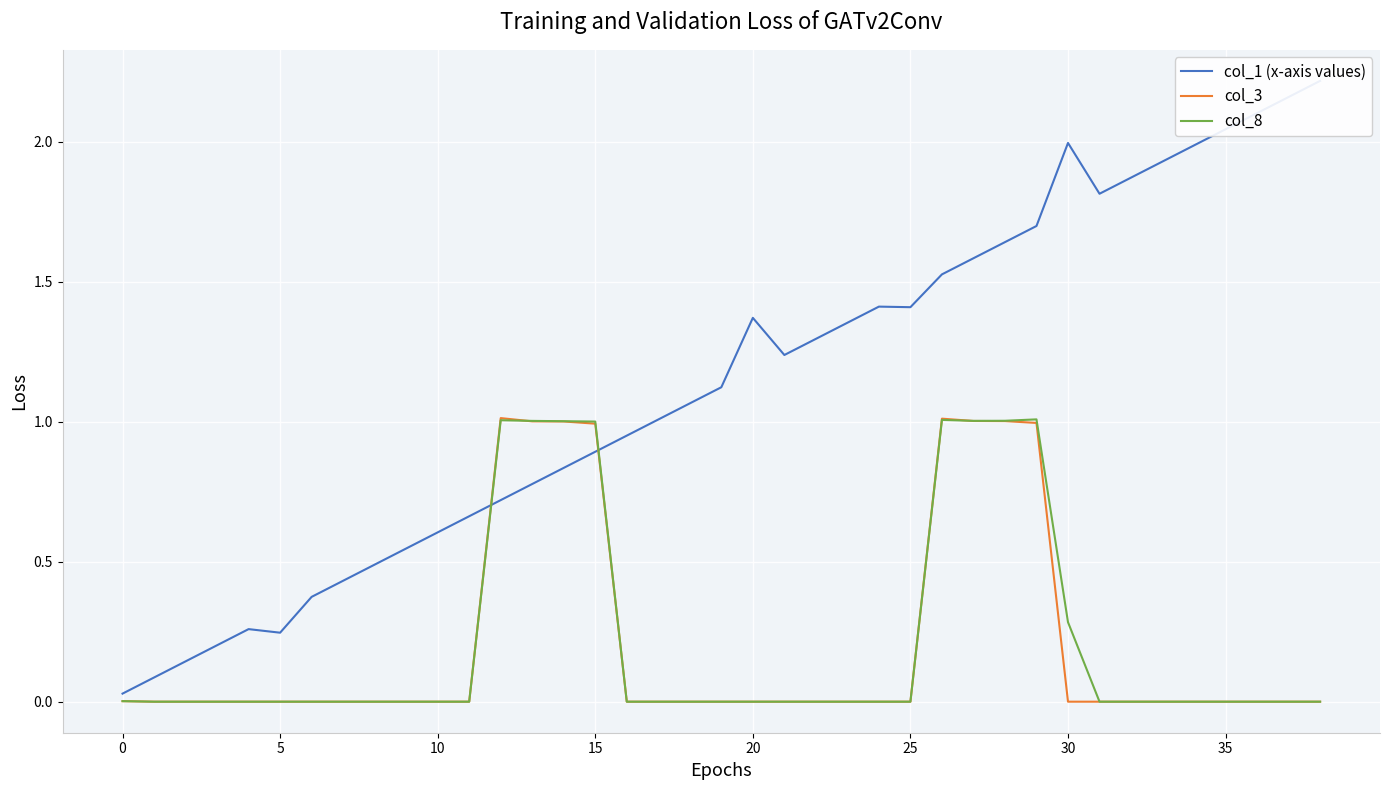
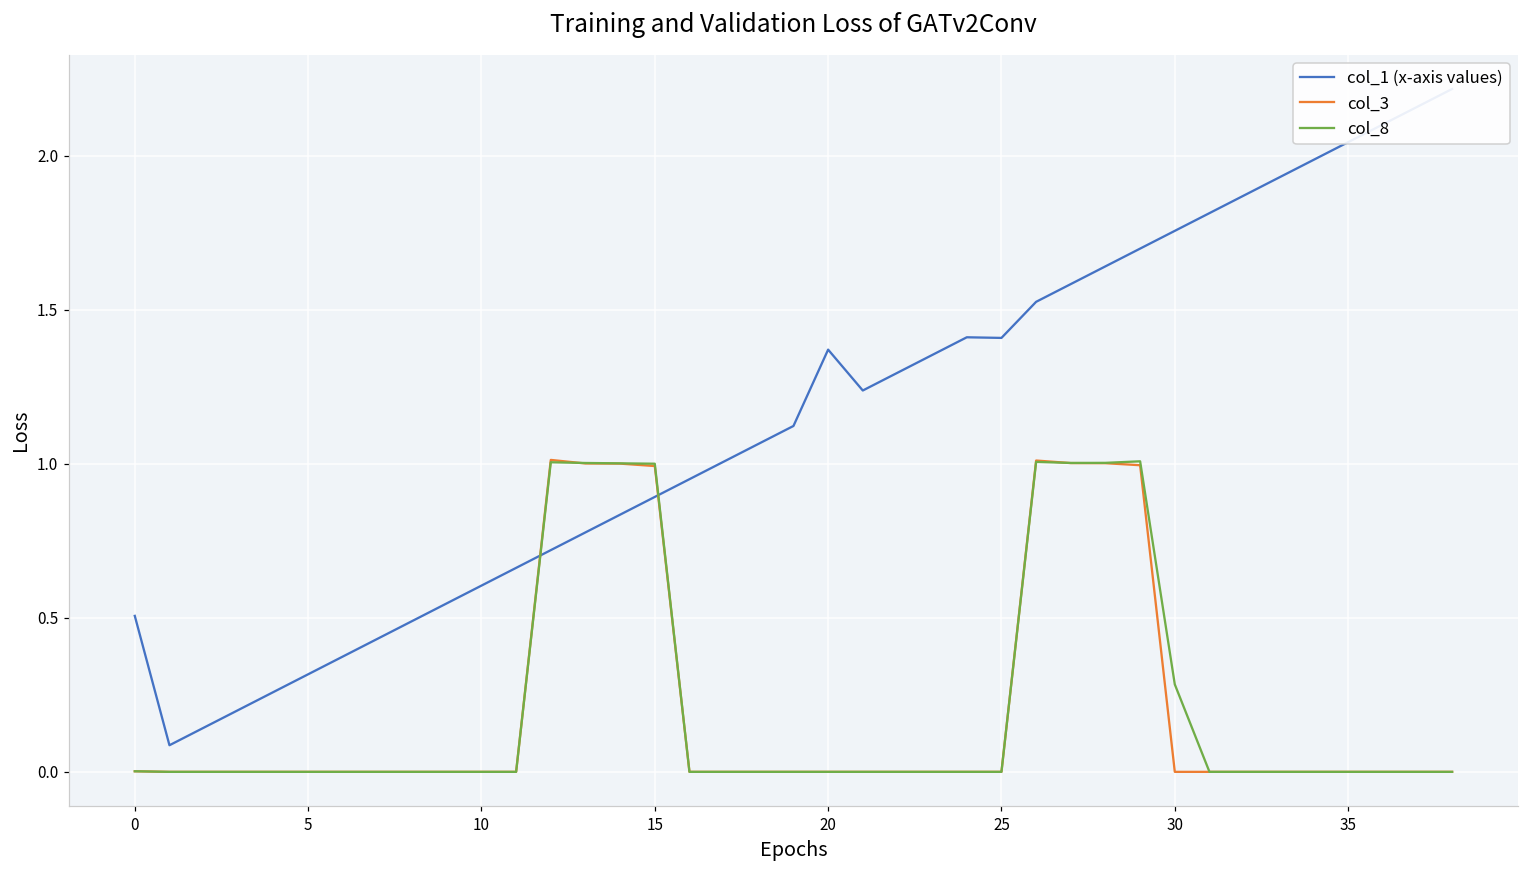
col_1 (x-axis values), 0: 0.03 -> 0.51
col_1 (x-axis values), 5: 0.25 -> 0.32
col_1 (x-axis values), 30: 2.00 -> 1.76
